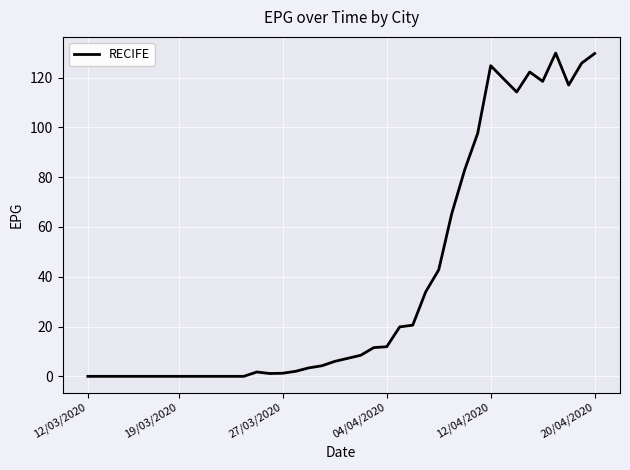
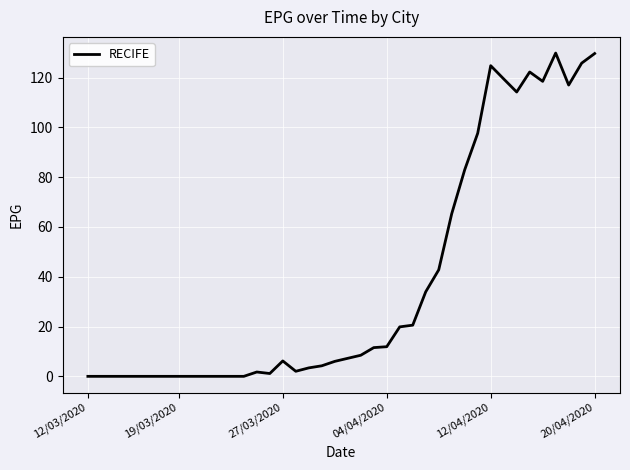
27/03/2020: 1 -> 6
